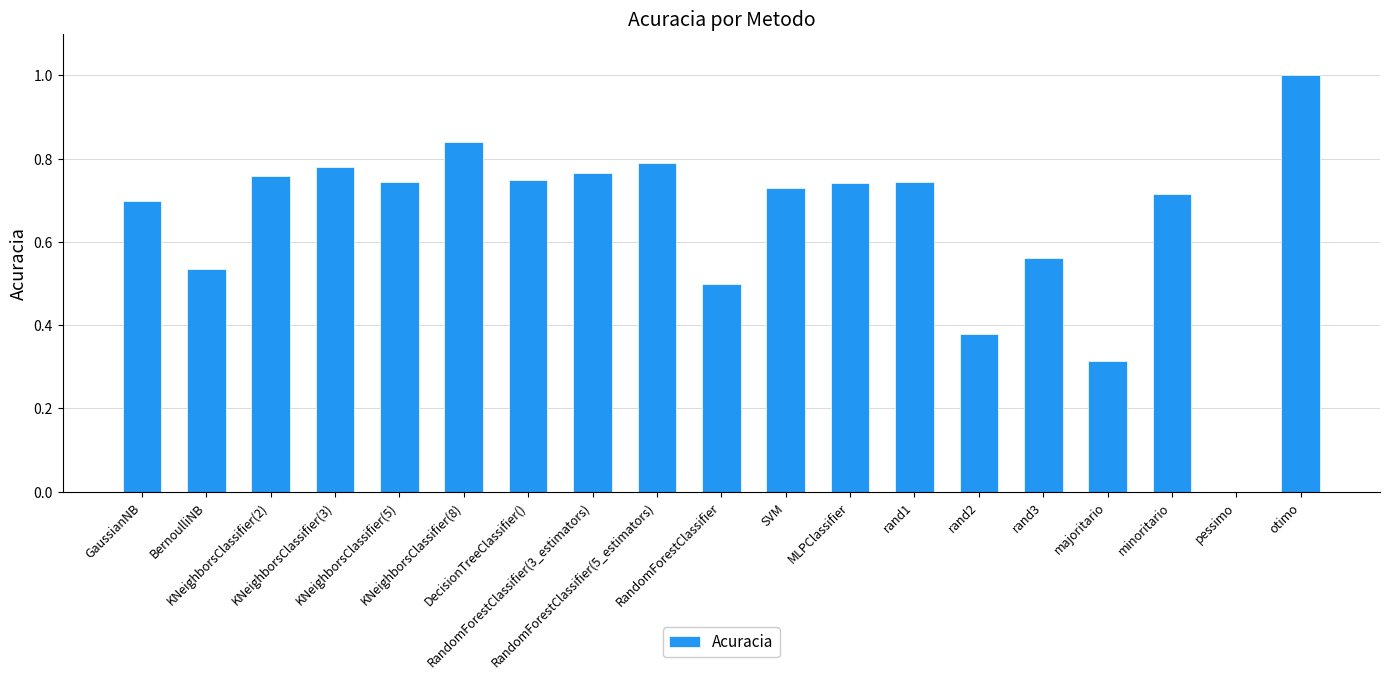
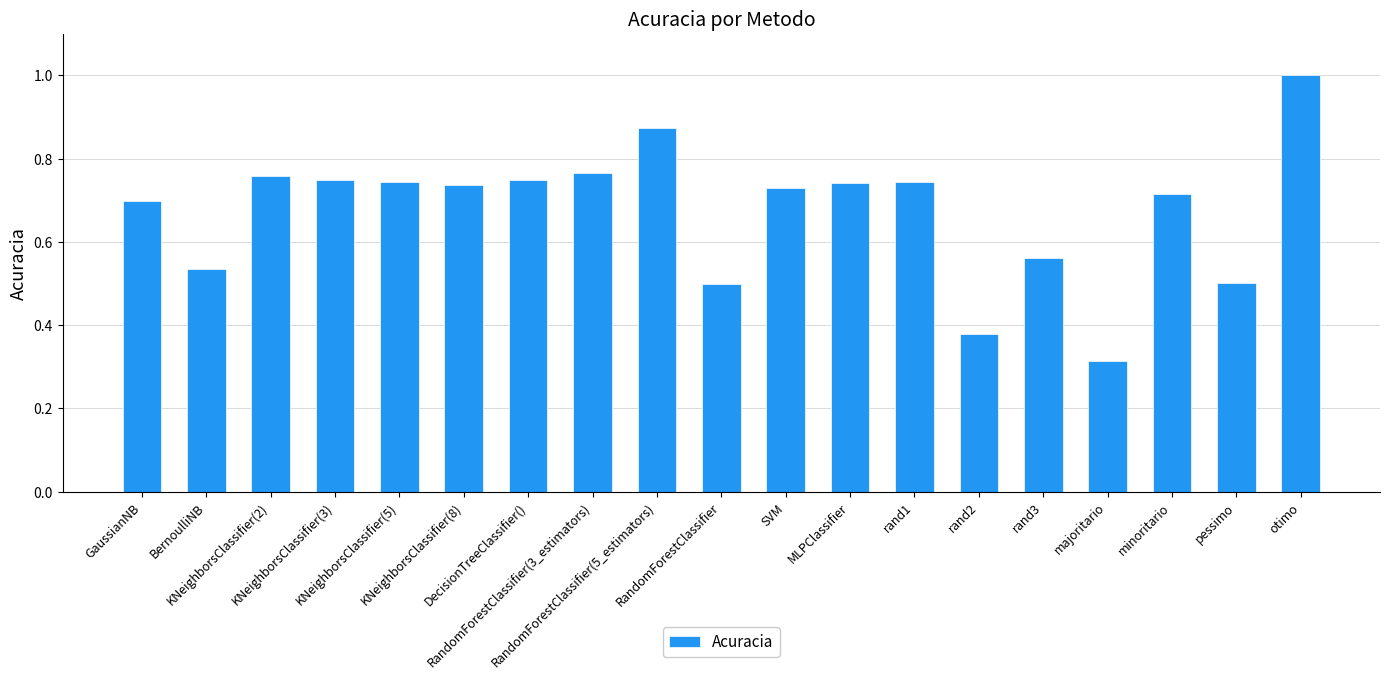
KNeighborsClassifier(3): 0.78 -> 0.75
KNeighborsClassifier(8): 0.84 -> 0.74
RandomForestClassifier(5_estimators): 0.79 -> 0.87
pessimo: 0.0 -> 0.5
